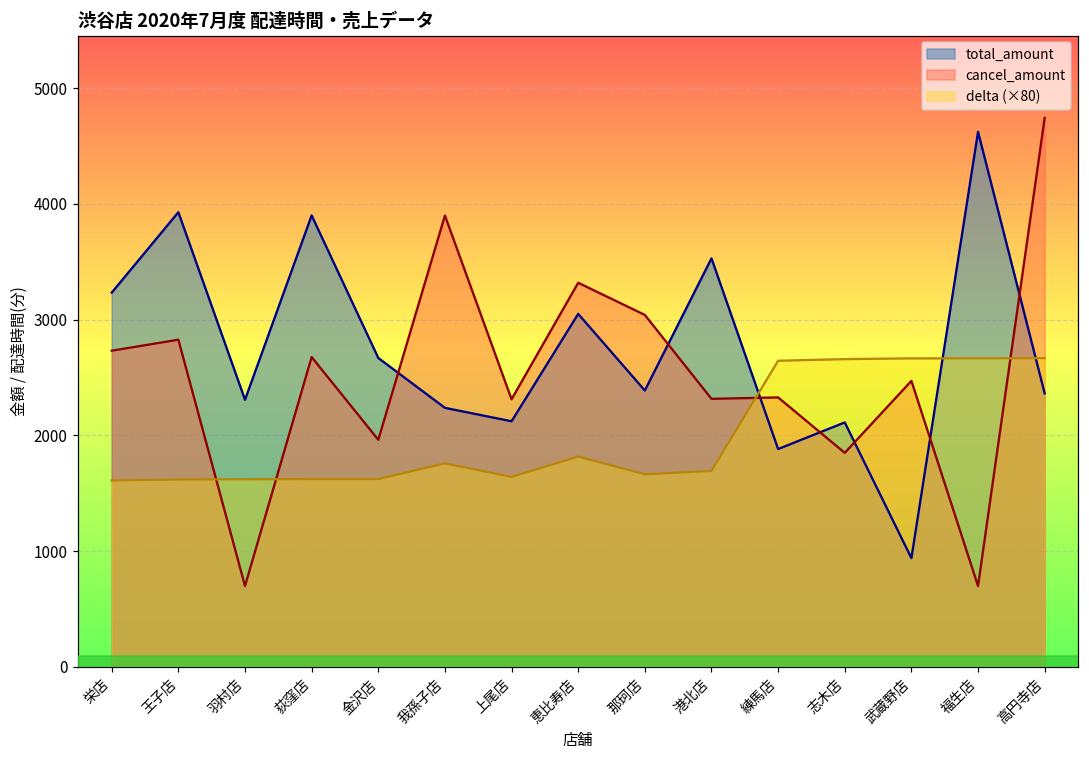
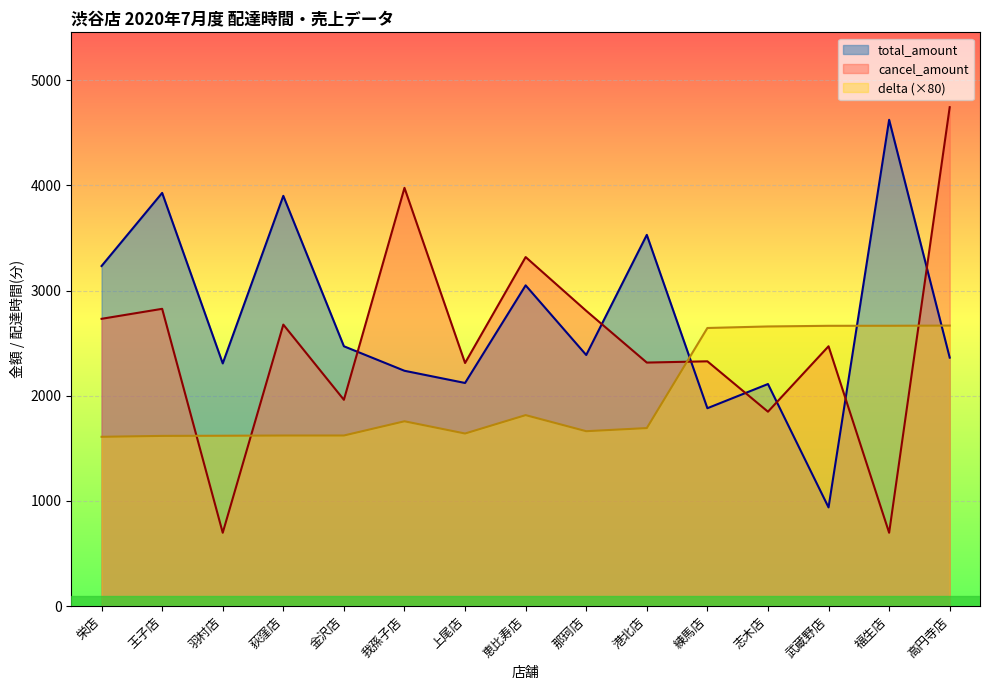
total_amount, 金沢店: 2670 -> 2470
cancel_amount, 我孫子店: 3900 -> 3980
cancel_amount, 那珂店: 3040 -> 2810
